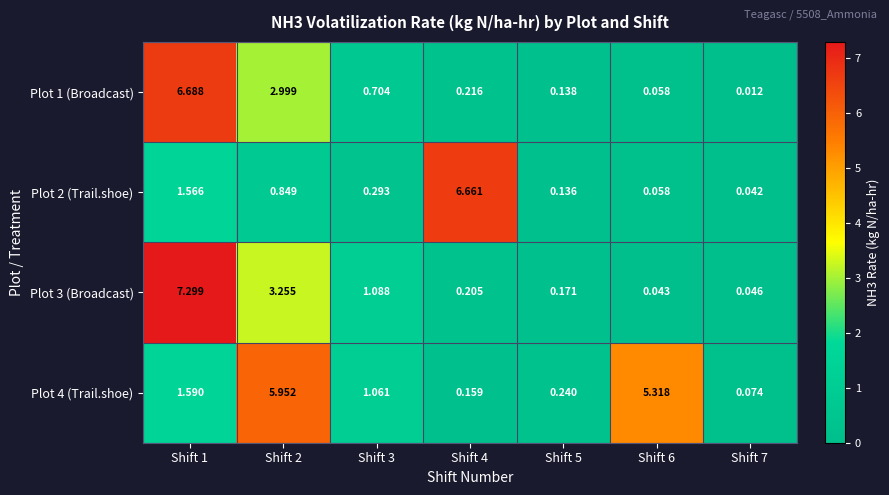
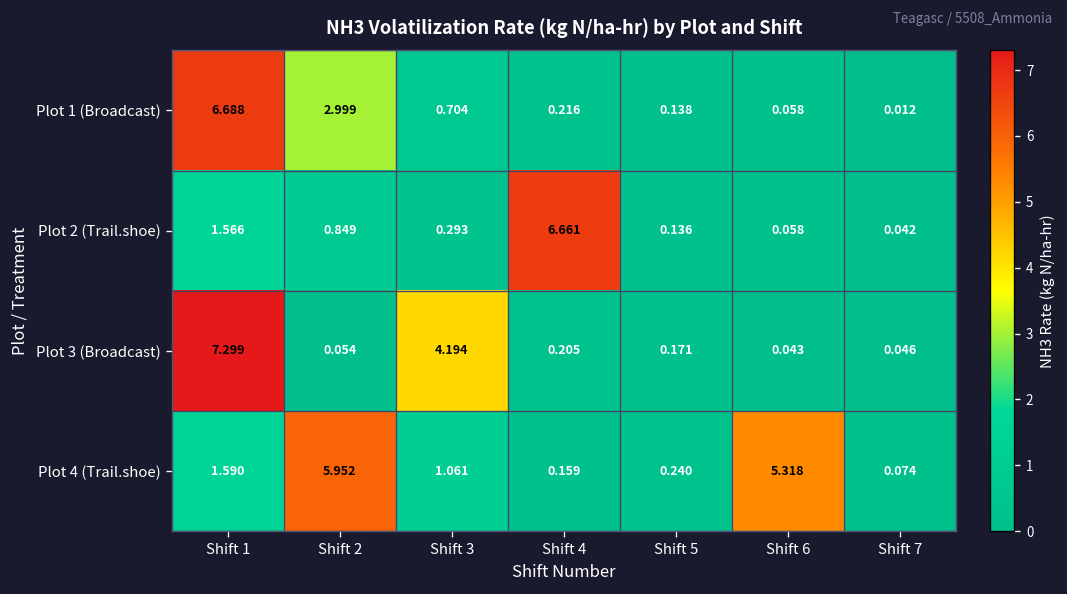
Plot 3 (Broadcast), Shift 2: 3.255 -> 0.054
Plot 3 (Broadcast), Shift 3: 1.088 -> 4.194
